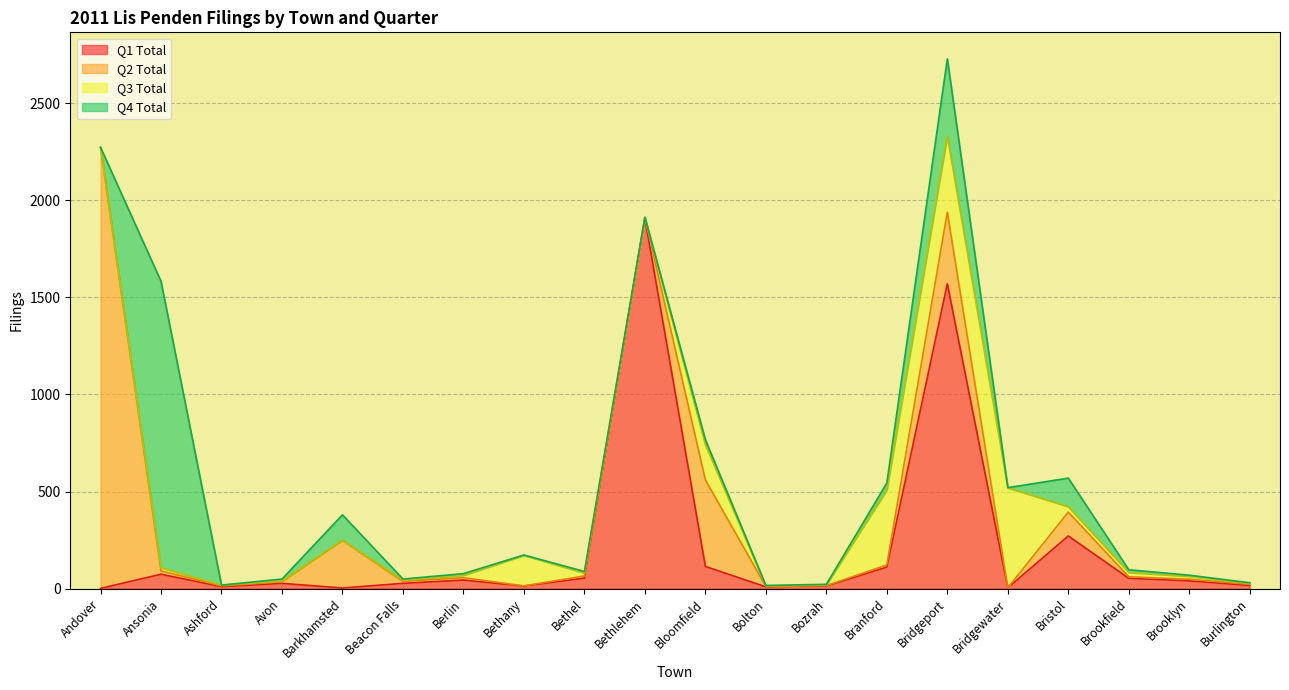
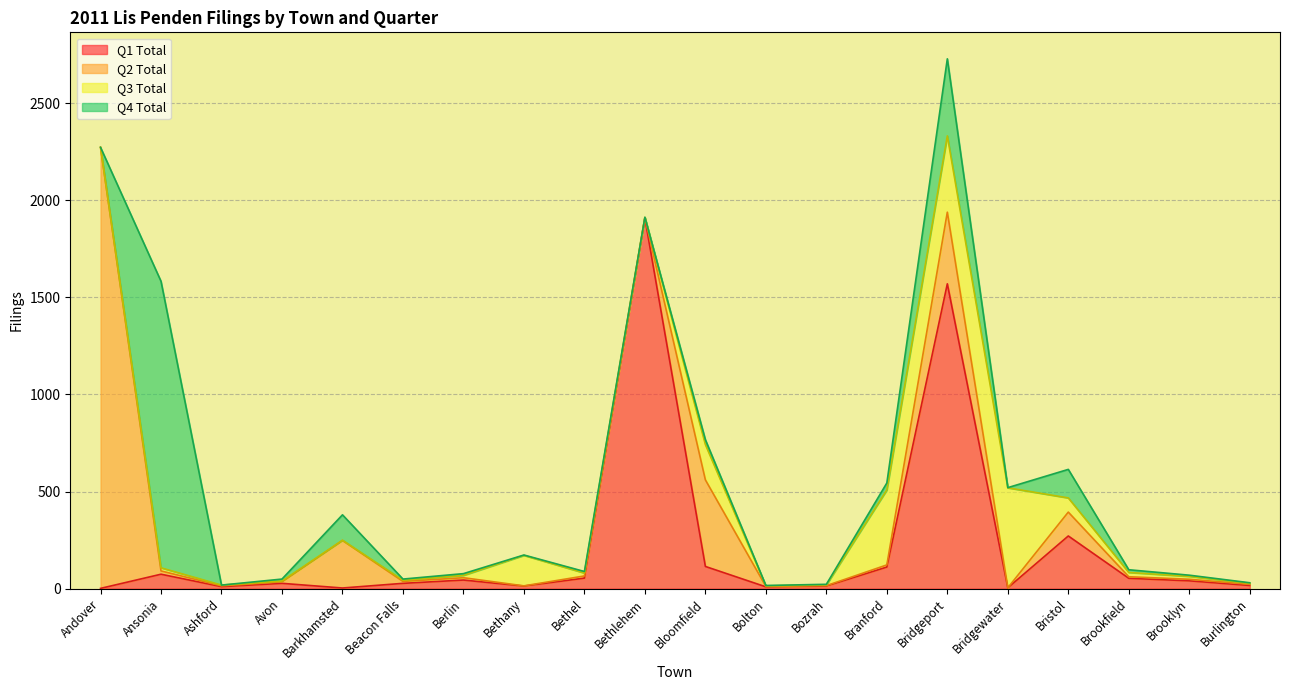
Q3 Total, Bristol: 30 -> 70
